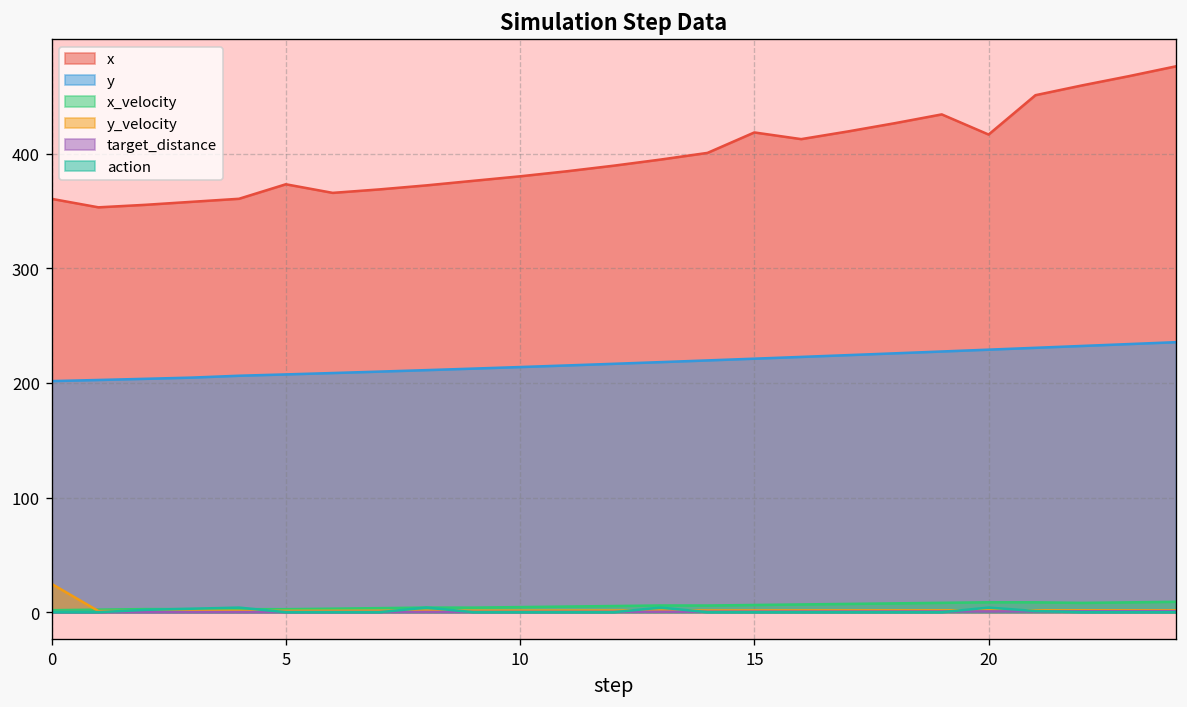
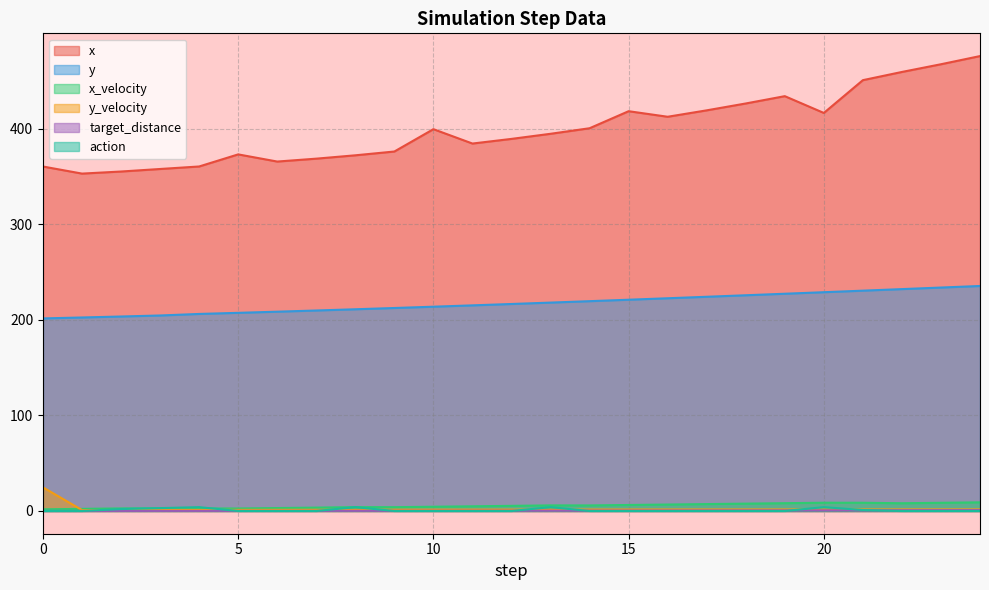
x, 10: 380 -> 400
